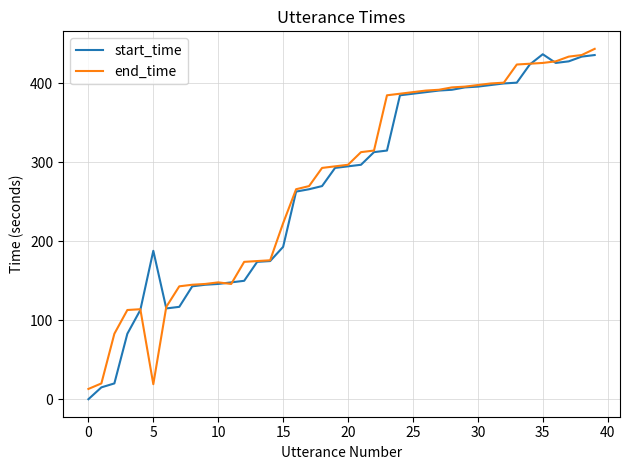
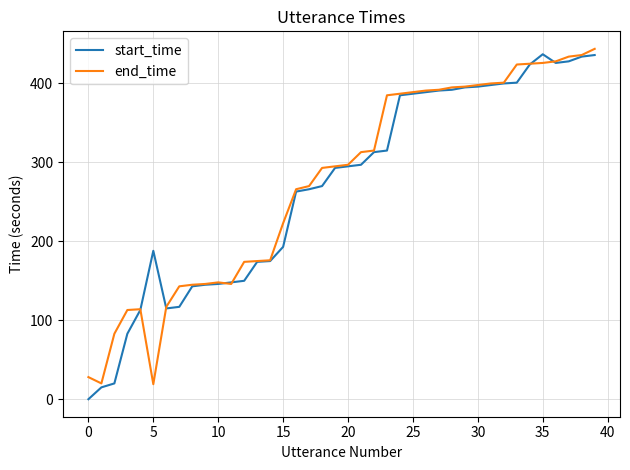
end_time, 0: 10 -> 30
